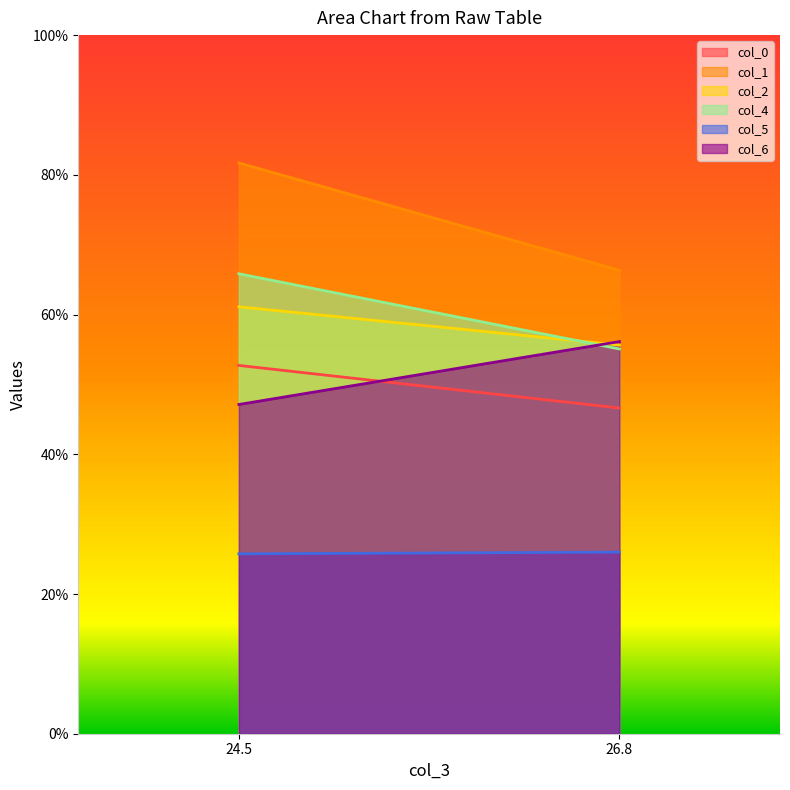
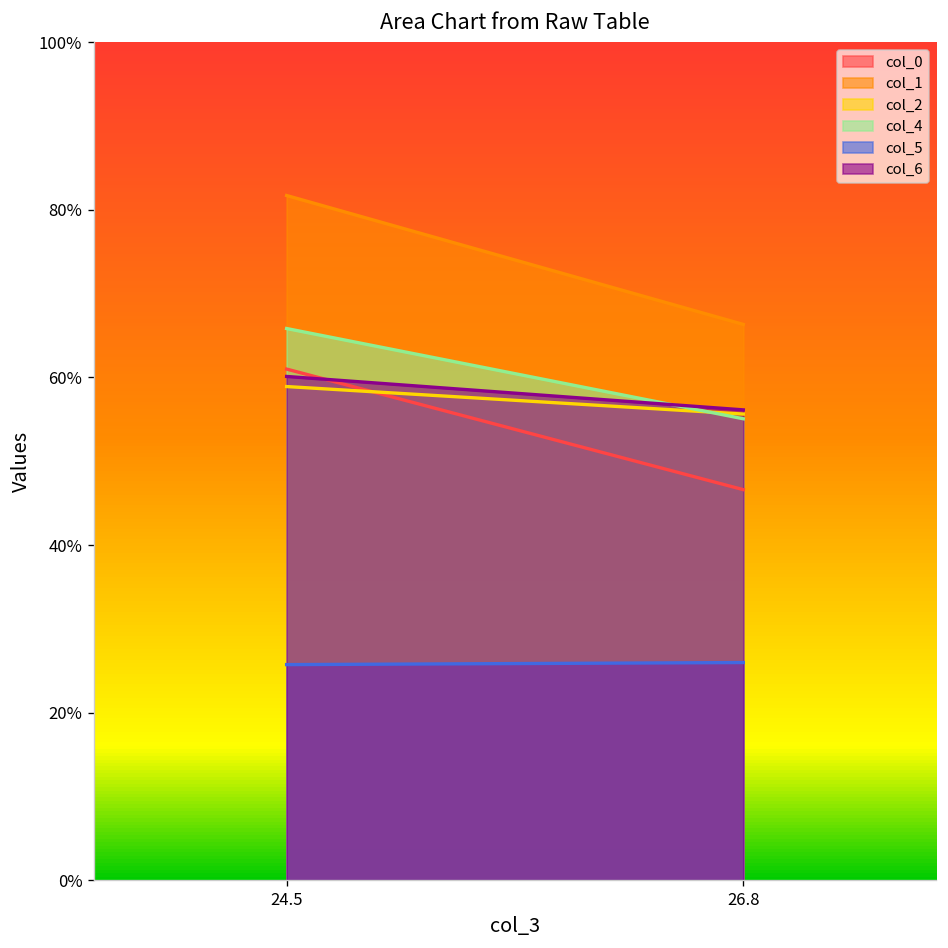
col_0, 24.5: 53% -> 61%
col_2, 24.5: 61% -> 59%
col_6, 24.5: 47% -> 60%
